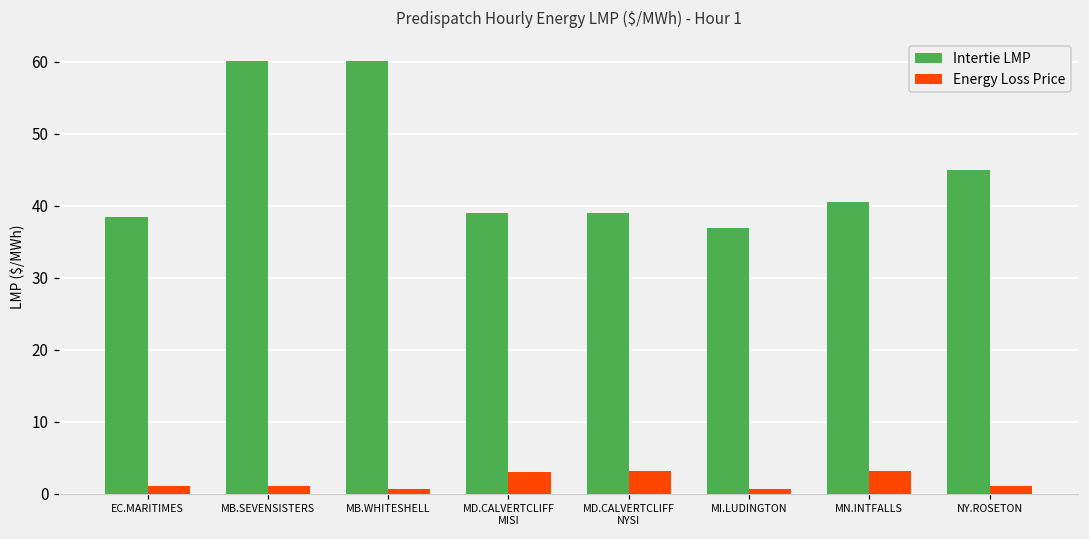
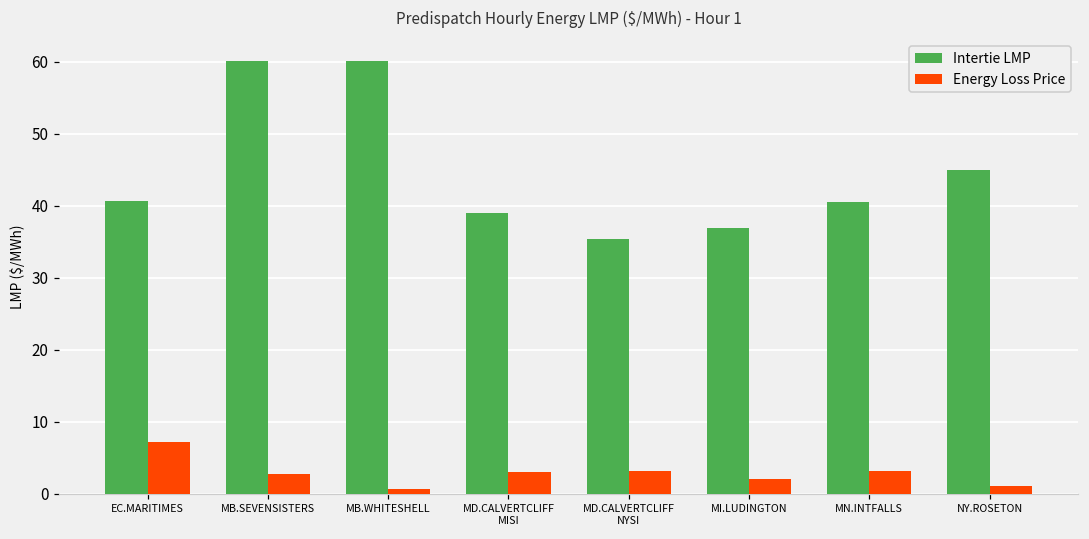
Intertie LMP, EC.MARITIMES: 38 -> 41
Energy Loss Price, EC.MARITIMES: 1 -> 7
Energy Loss Price, MB.SEVENSISTERS: 1 -> 3
Intertie LMP, MD.CALVERTCLIFF NYSI: 39 -> 35
Energy Loss Price, MI.LUDINGTON: 1 -> 2
